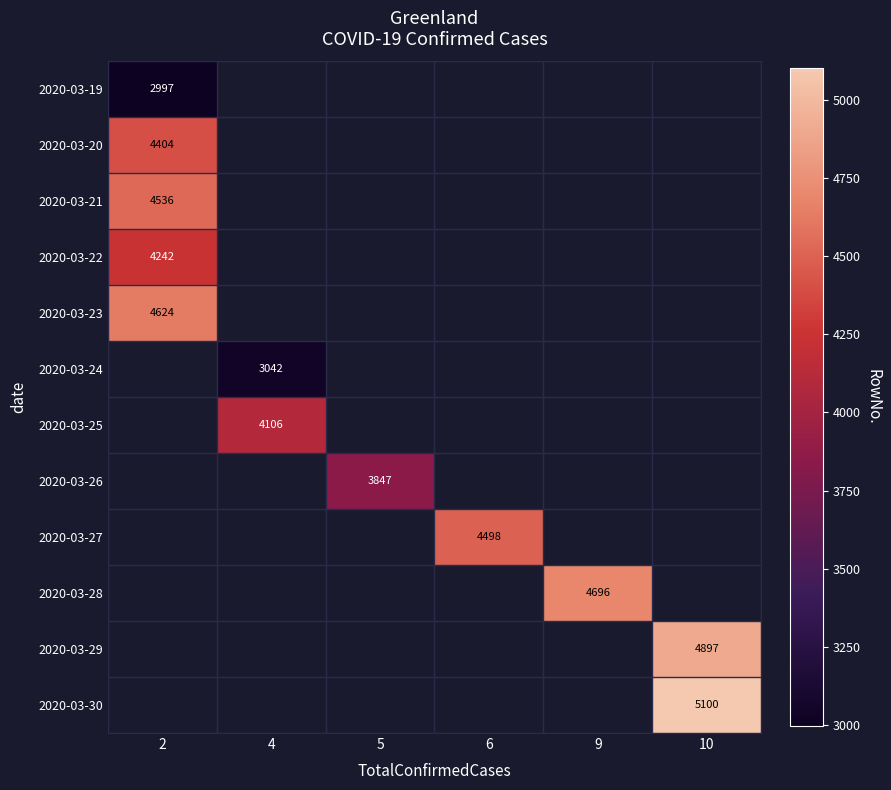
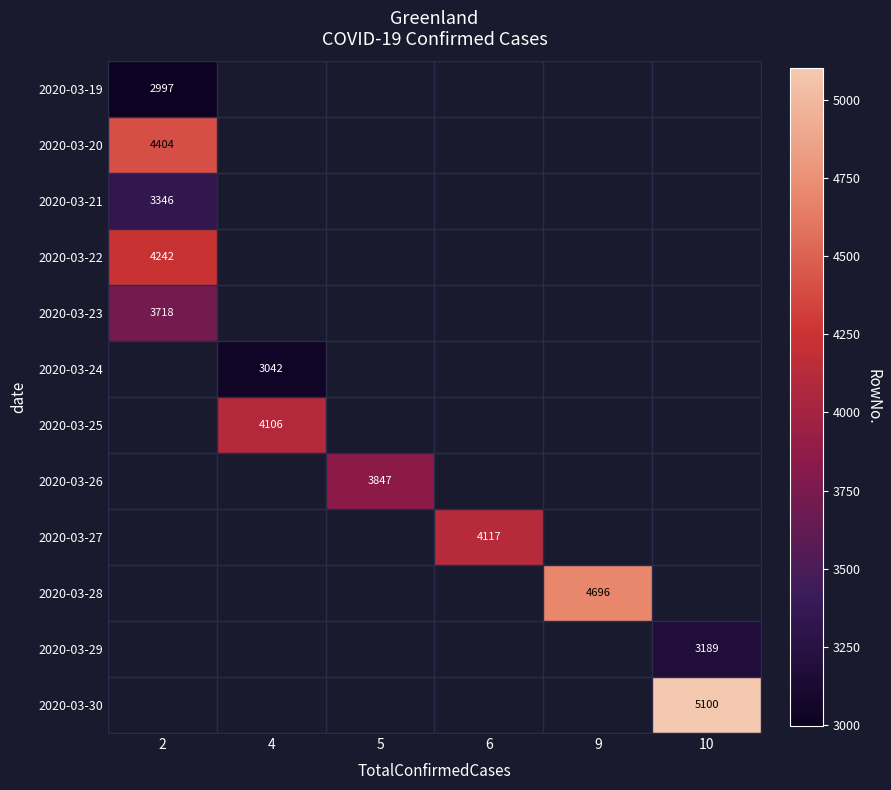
2020-03-21, 2: 4536 -> 3346
2020-03-23, 2: 4624 -> 3718
2020-03-27, 6: 4498 -> 4117
2020-03-29, 10: 4897 -> 3189
